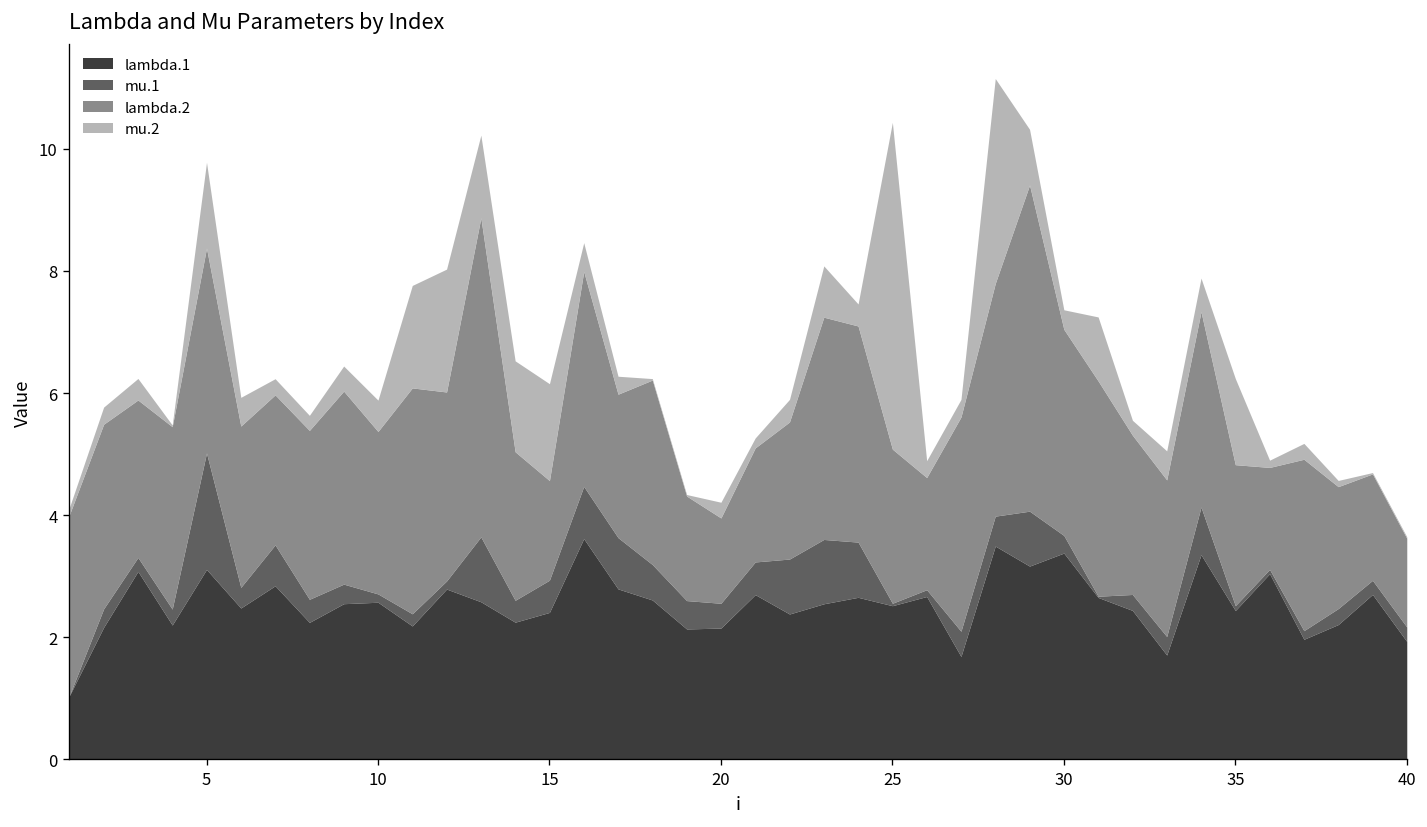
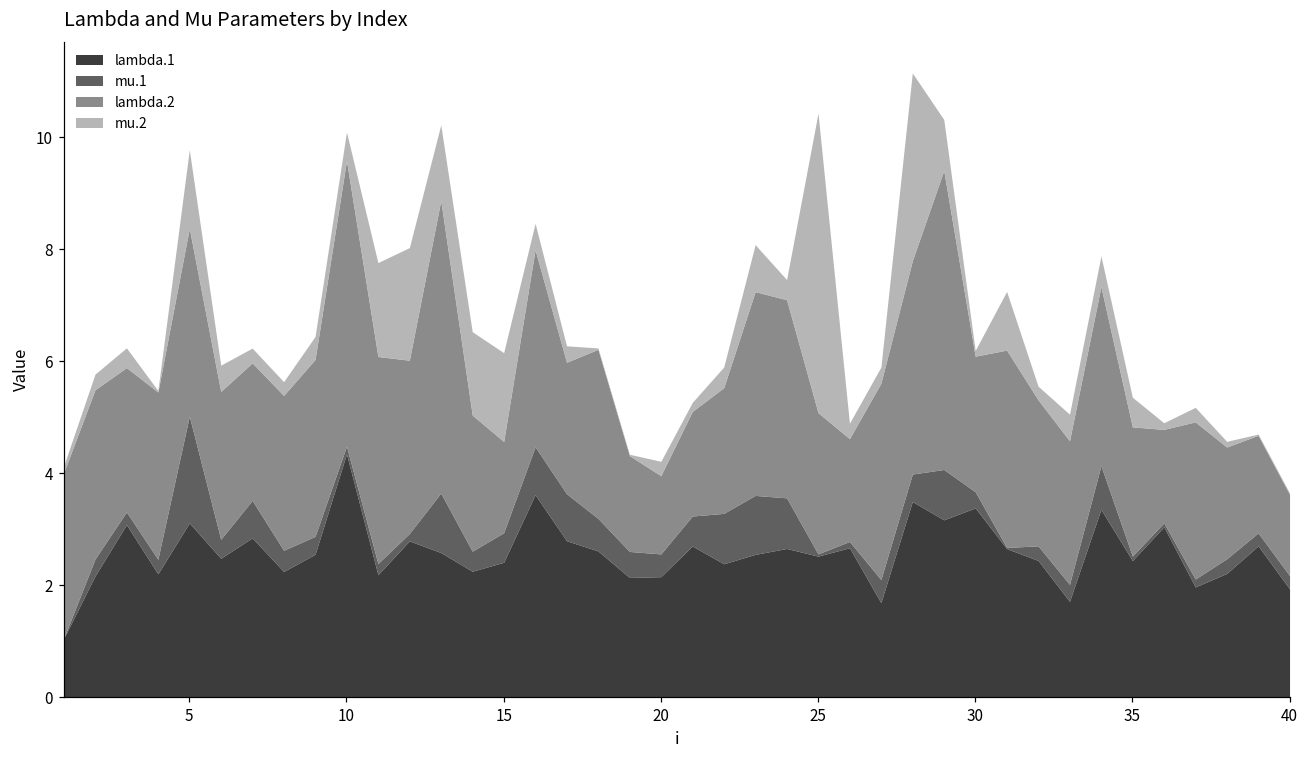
lambda.1, 10: 2.6 -> 4.3
lambda.2, 10: 2.7 -> 5.1
lambda.2, 30: 3.4 -> 2.4
mu.2, 30: 0.3 -> 0.1
mu.2, 35: 1.4 -> 0.5
